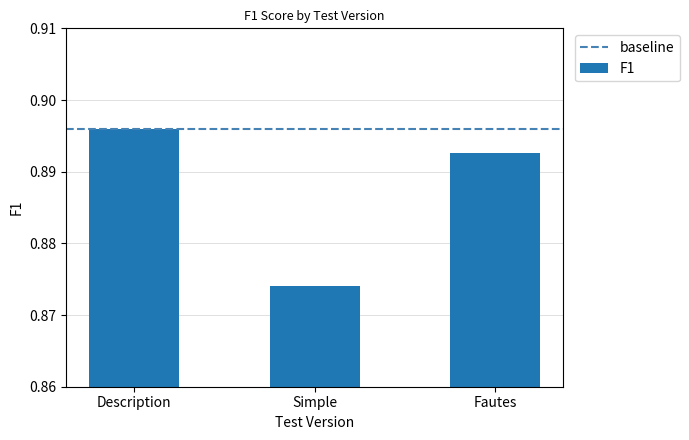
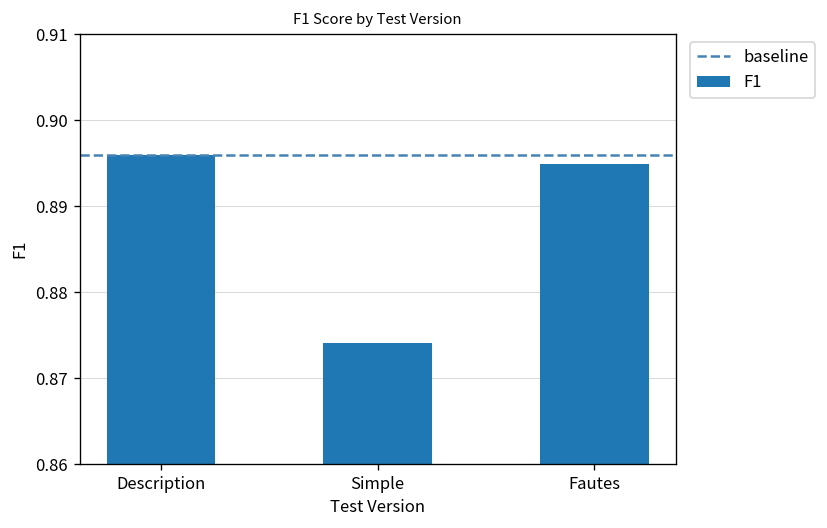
Fautes: 0.893 -> 0.895
